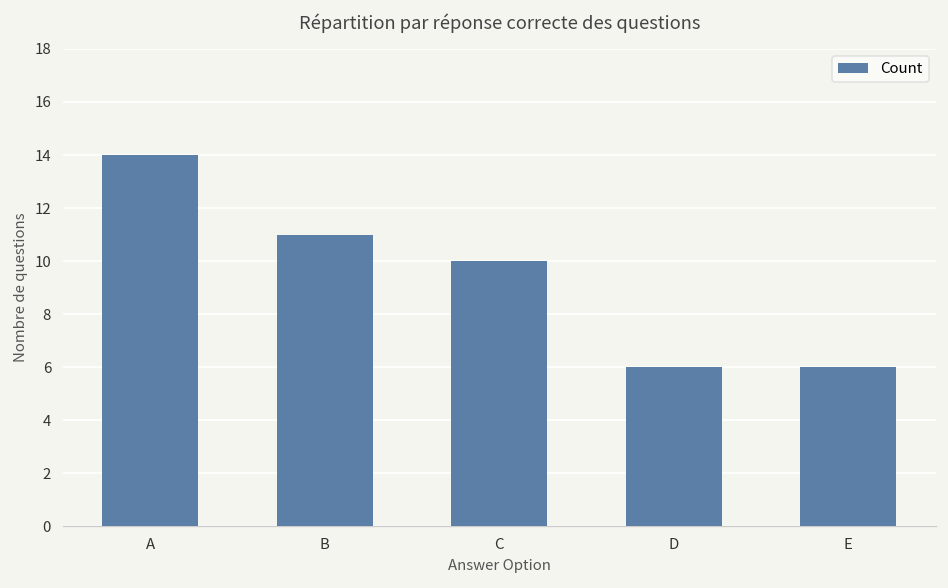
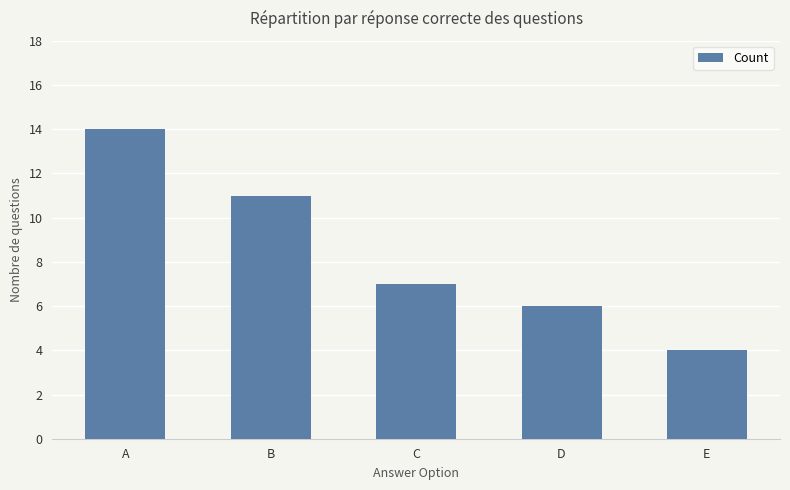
C: 10 -> 7
E: 6 -> 4
